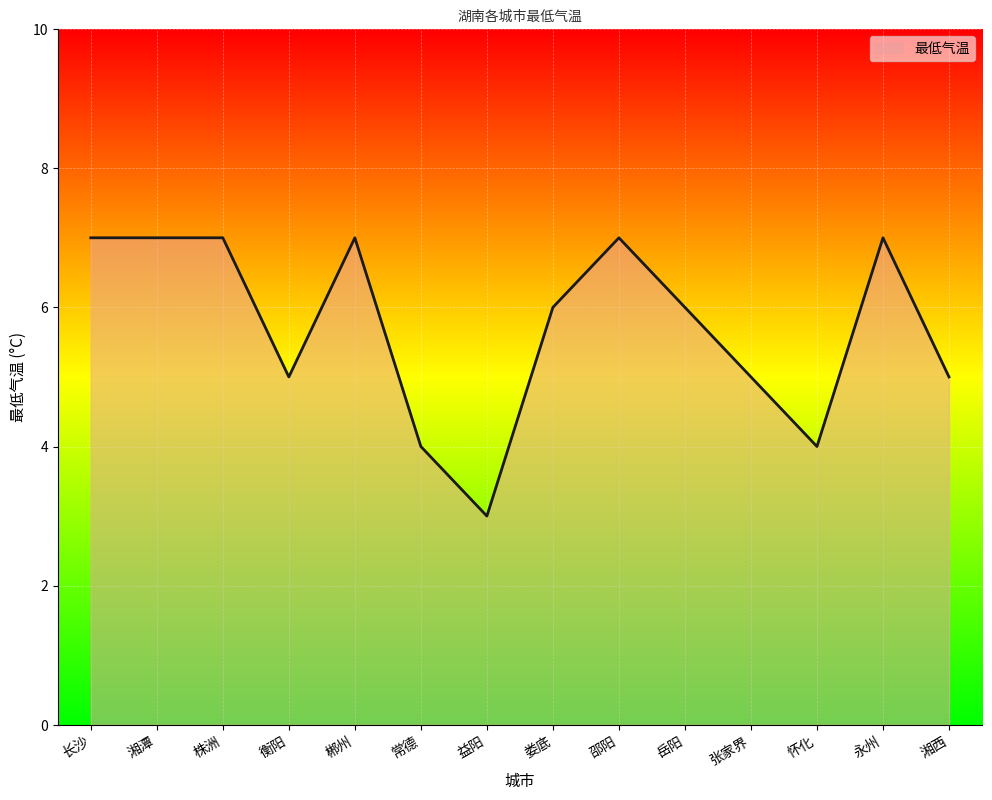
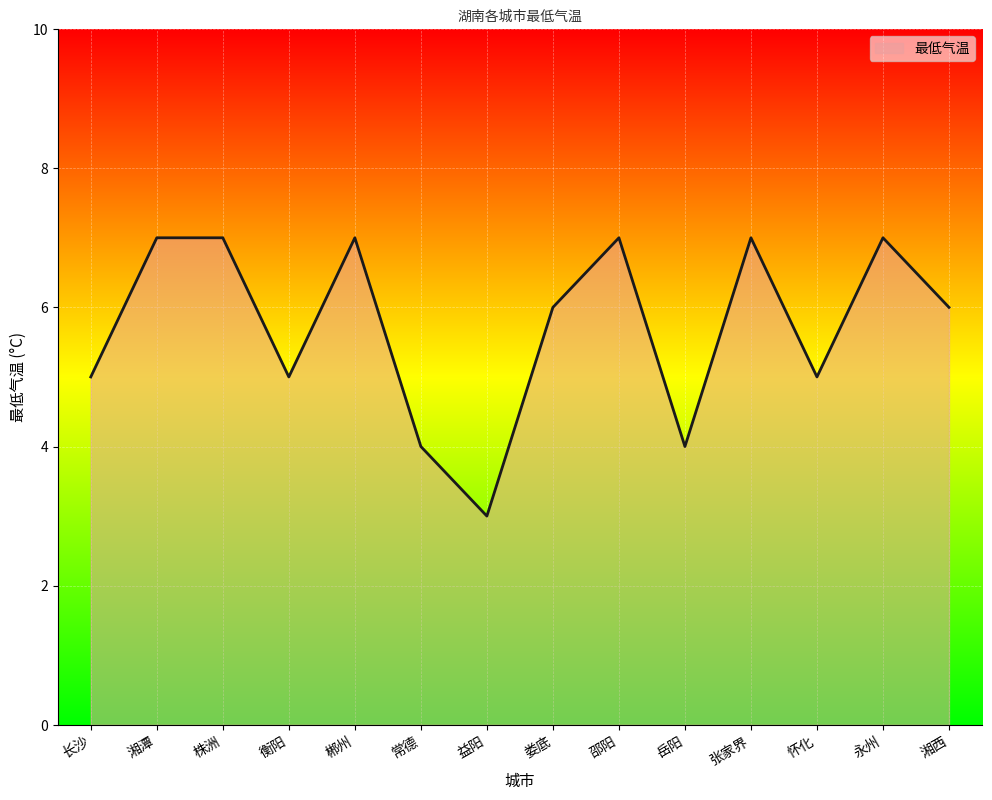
长沙: 7 -> 5
岳阳: 6 -> 4
张家界: 5 -> 7
怀化: 4 -> 5
湘西: 5 -> 6
